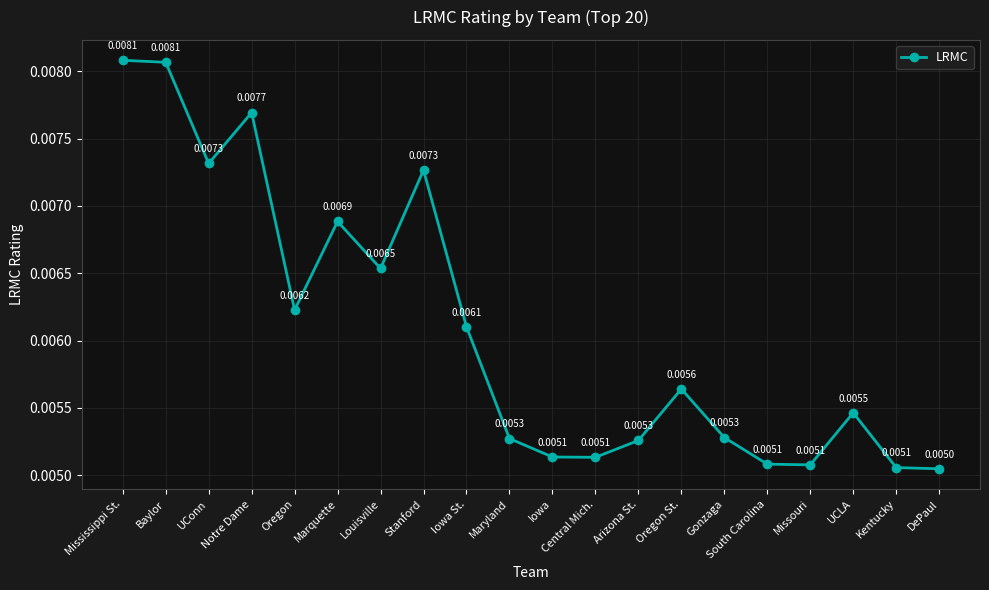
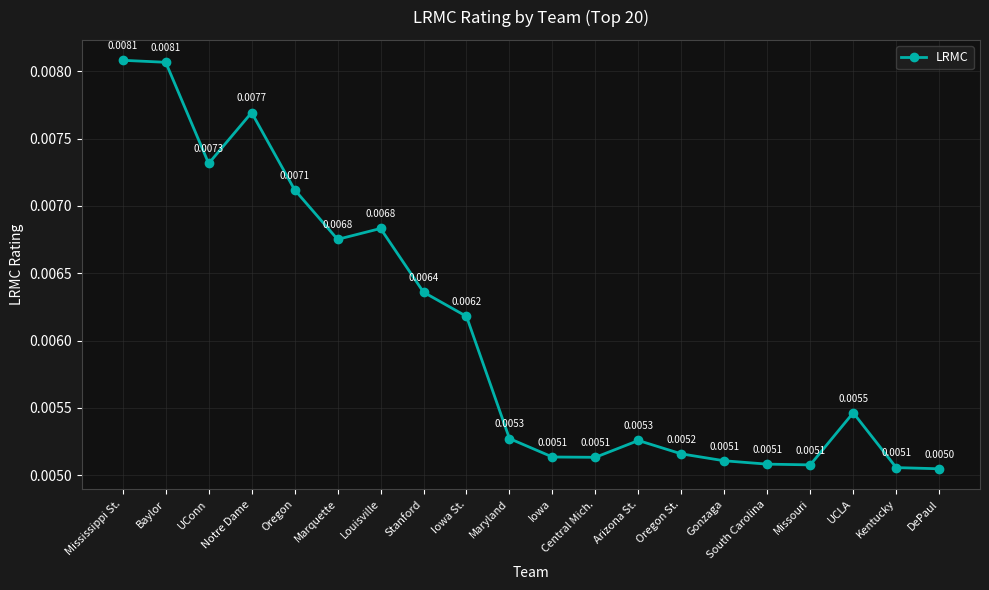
Oregon: 0.0062 -> 0.0071
Marquette: 0.0069 -> 0.0068
Louisville: 0.0065 -> 0.0068
Stanford: 0.0073 -> 0.0064
Iowa St.: 0.0061 -> 0.0062
Oregon St.: 0.0056 -> 0.0052
Gonzaga: 0.0053 -> 0.0051
